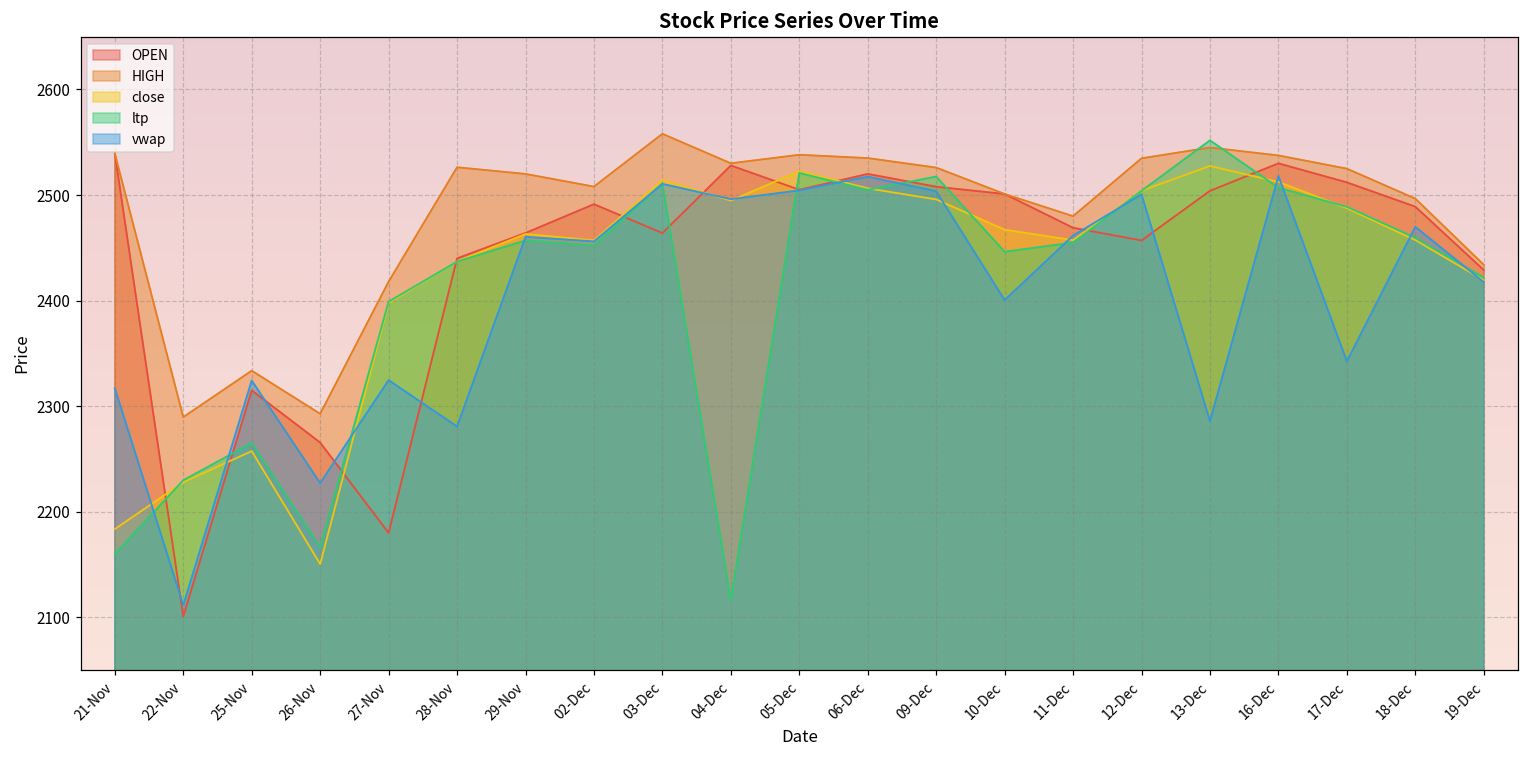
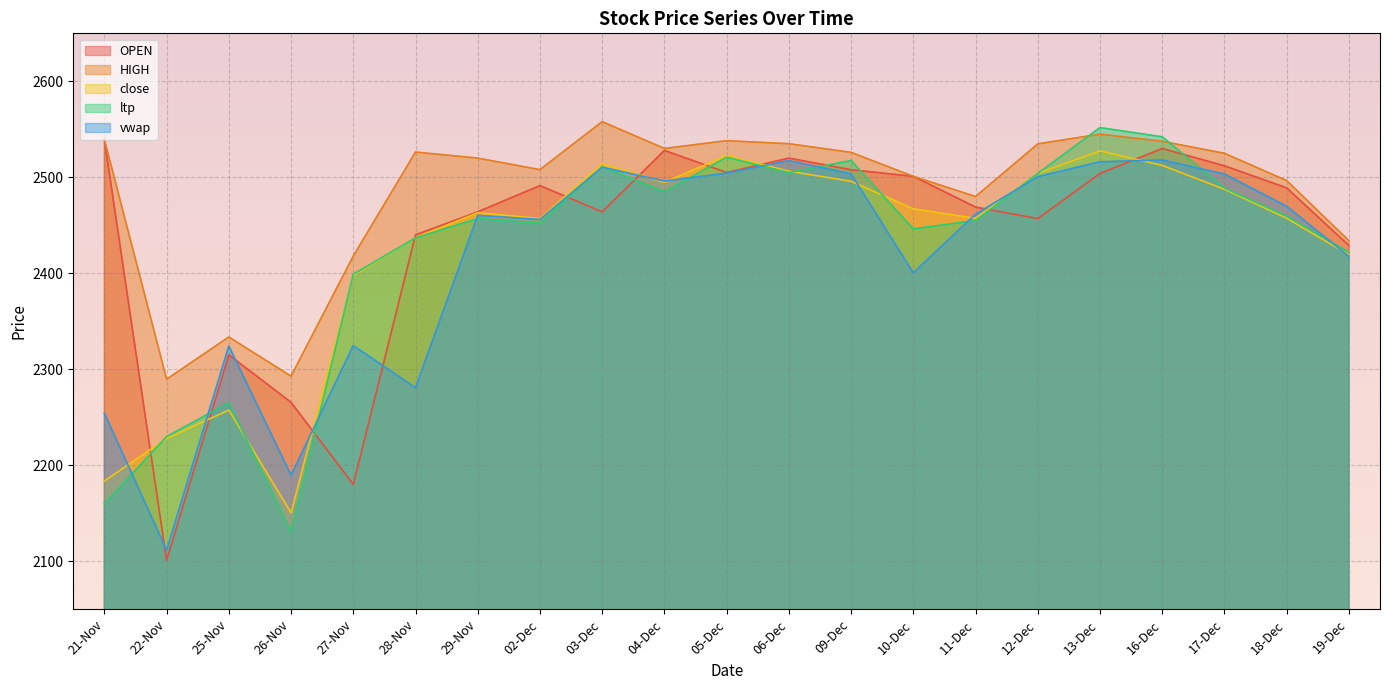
vwap, 21-Nov: 2320 -> 2250
ltp, 26-Nov: 2170 -> 2130
vwap, 26-Nov: 2230 -> 2190
ltp, 04-Dec: 2120 -> 2490
vwap, 13-Dec: 2290 -> 2520
ltp, 16-Dec: 2510 -> 2540
vwap, 17-Dec: 2340 -> 2500
